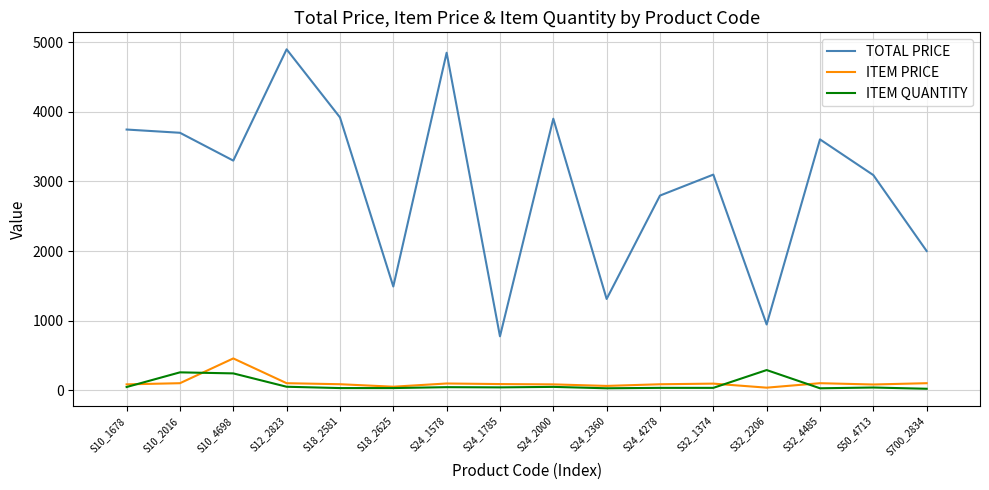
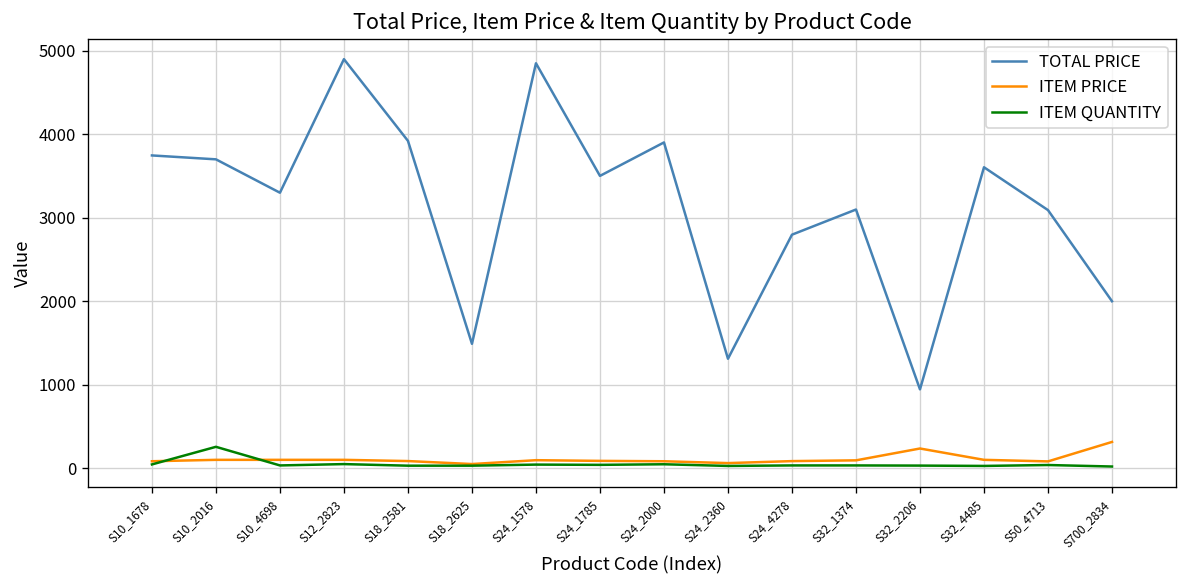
ITEM PRICE, S10_4698: 500 -> 100
ITEM QUANTITY, S10_4698: 200 -> 0
TOTAL PRICE, S24_1785: 800 -> 3500
ITEM PRICE, S32_2206: 0 -> 200
ITEM QUANTITY, S32_2206: 300 -> 0
ITEM PRICE, S700_2834: 100 -> 300
